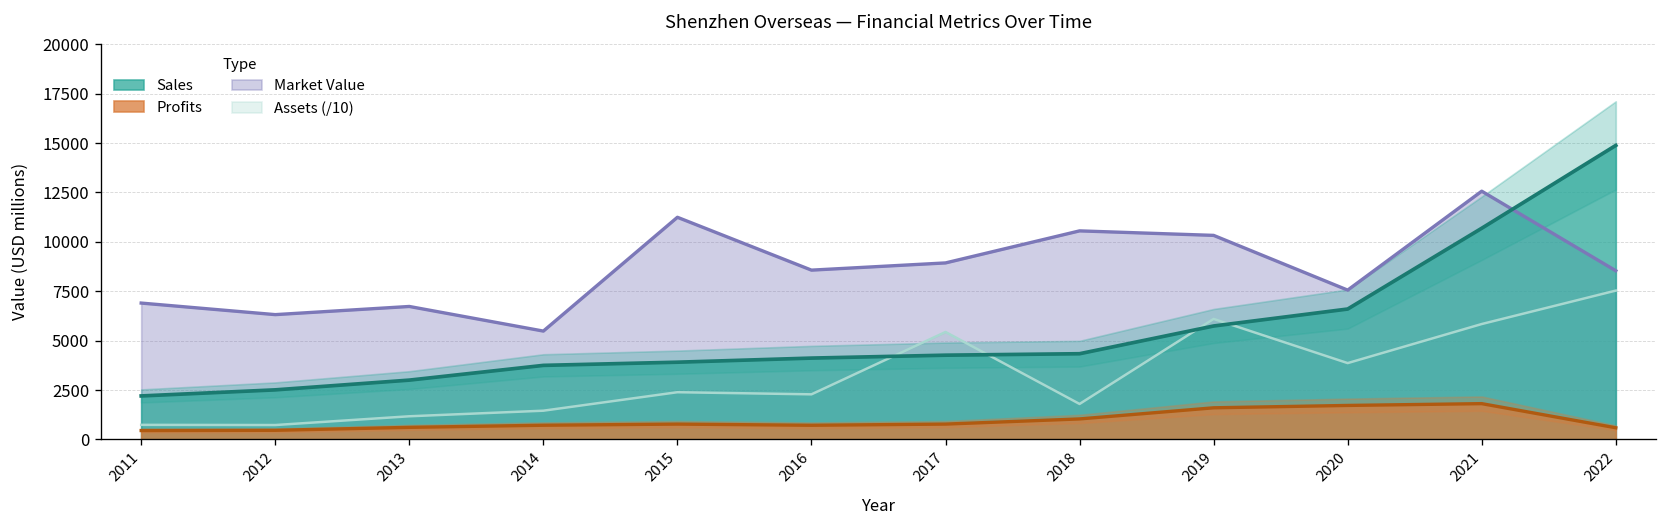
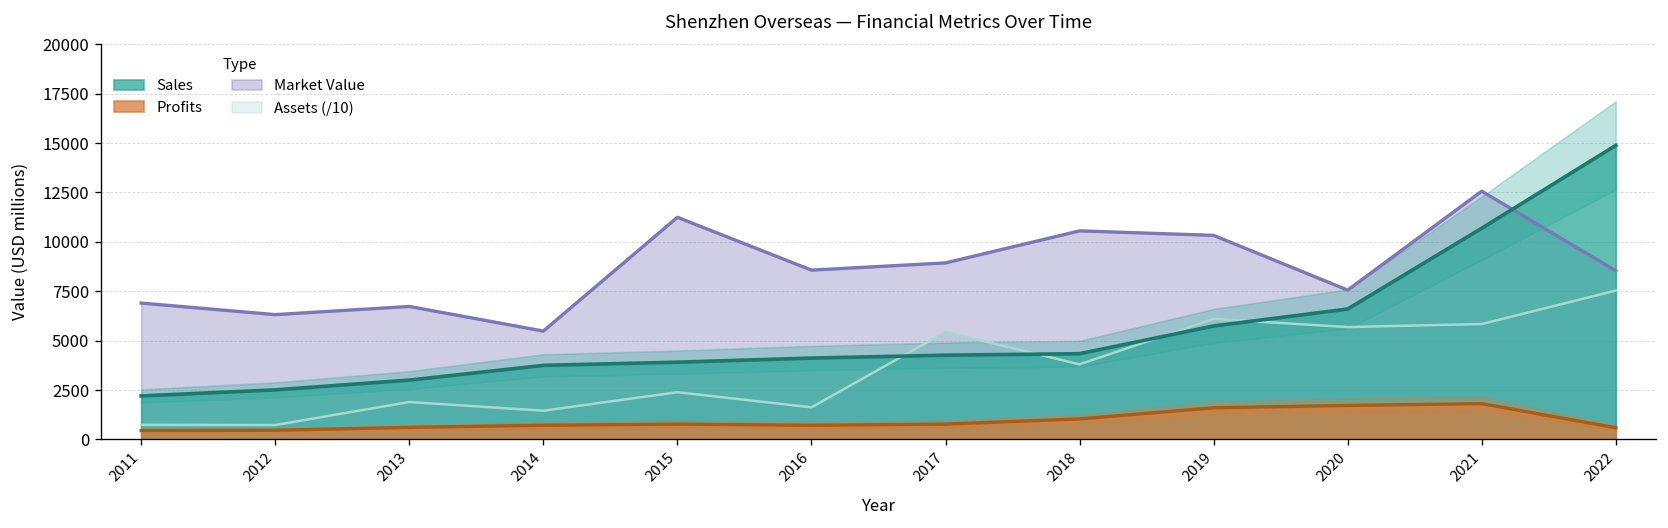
Assets (/10), 2013: 1200 -> 1900
Assets (/10), 2016: 2300 -> 1600
Assets (/10), 2018: 1800 -> 3800
Assets (/10), 2020: 3900 -> 5700
